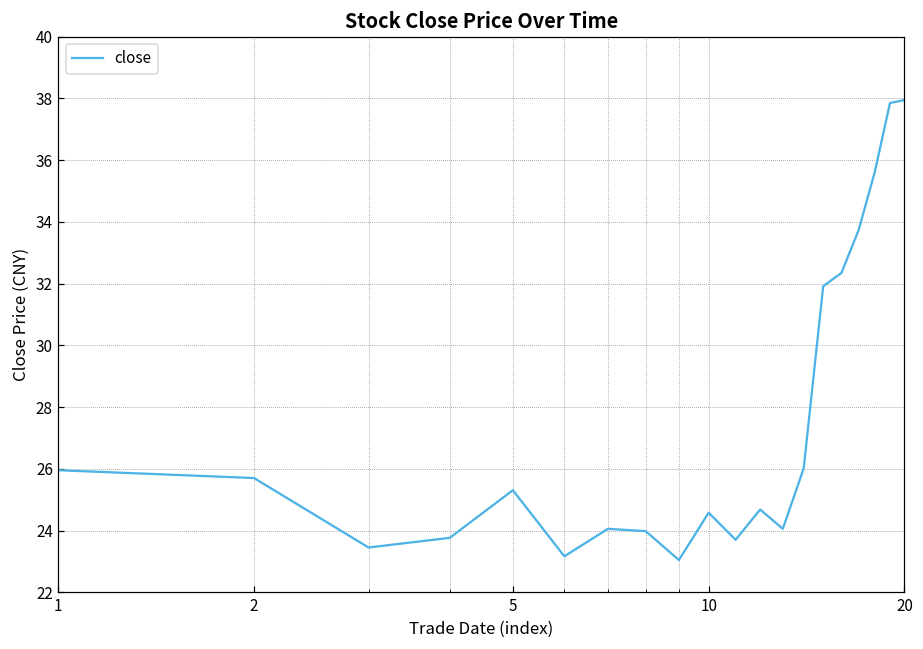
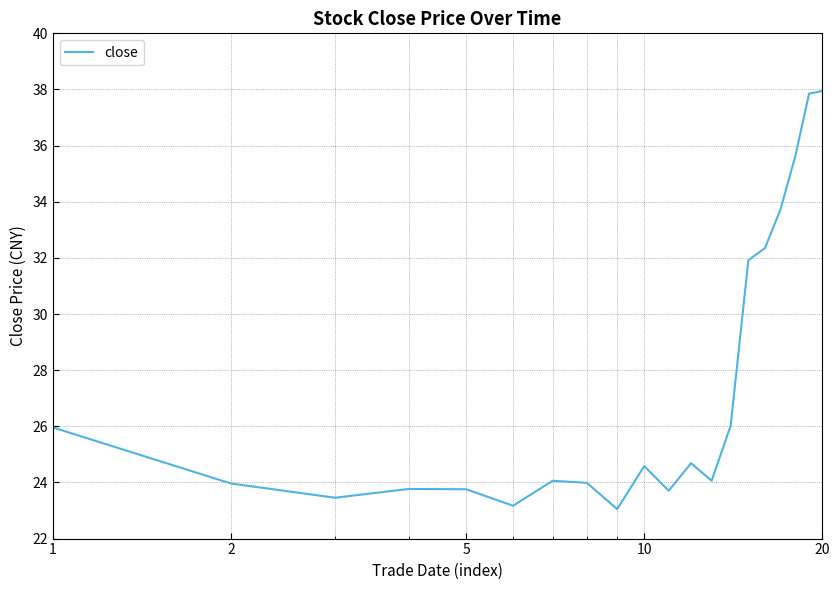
2: 25.7 -> 24.0
5: 25.3 -> 23.8
